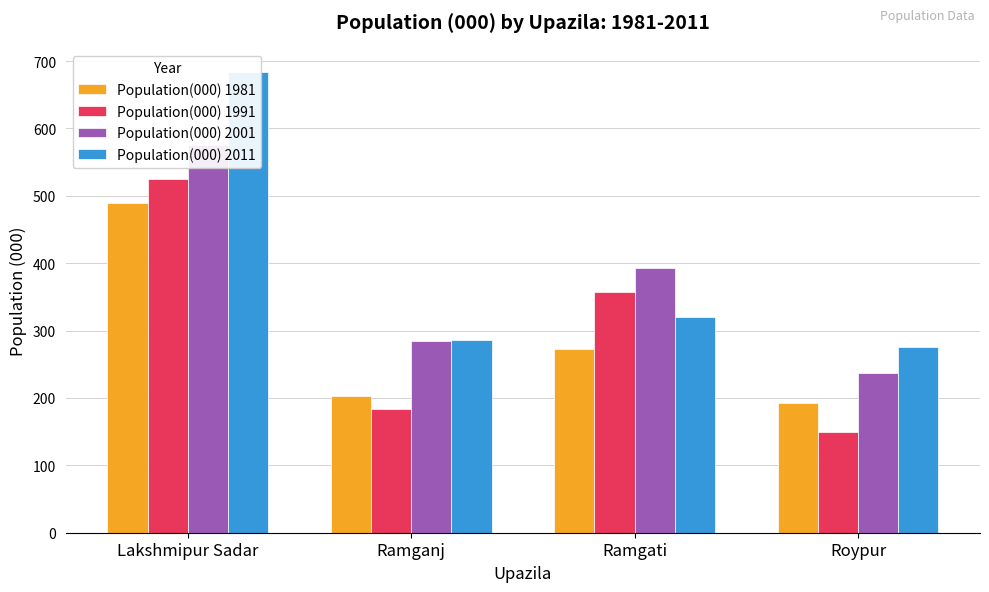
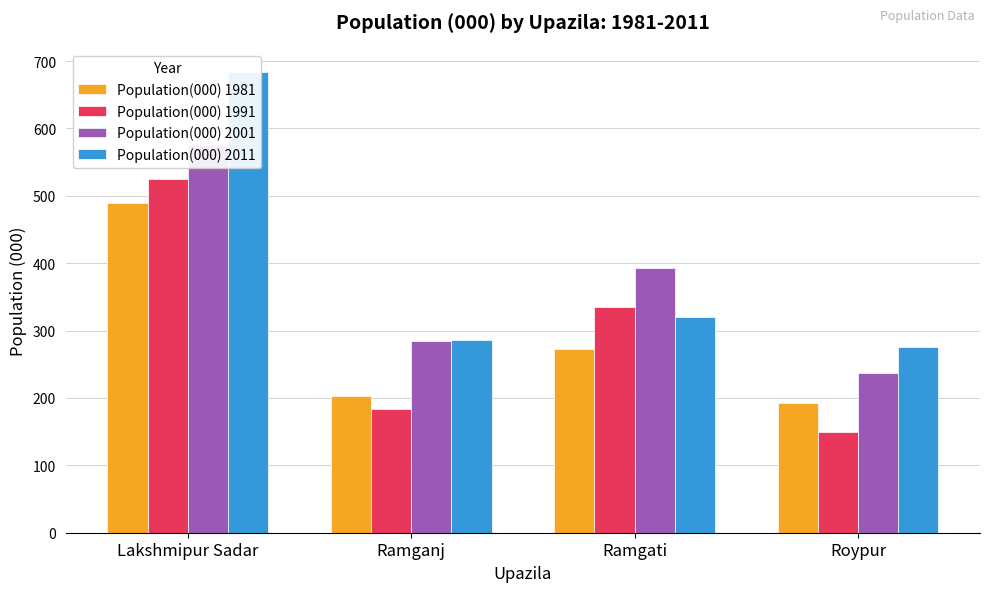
Population(000) 1991, Ramgati: 360 -> 340
